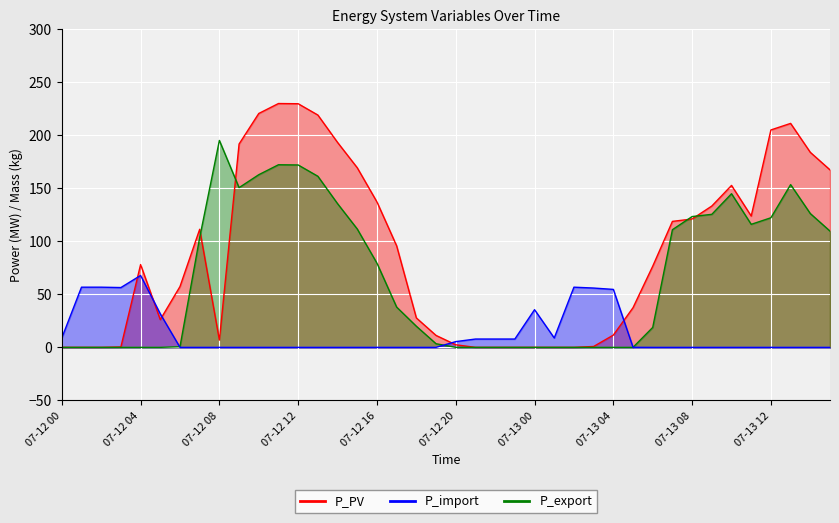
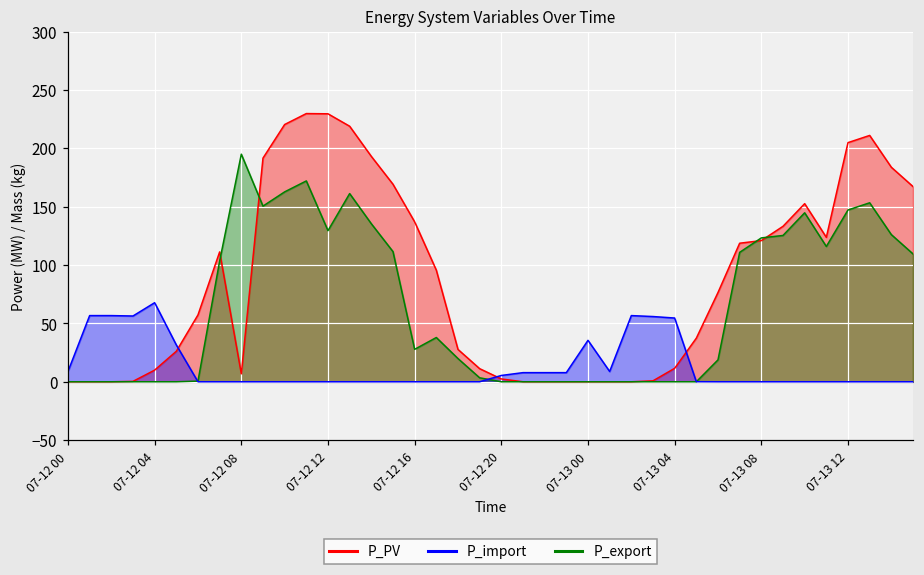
P_PV, 07-12 04: 78 -> 10
P_export, 07-12 12: 172 -> 129
P_export, 07-12 16: 79 -> 28
P_export, 07-13 12: 122 -> 147
